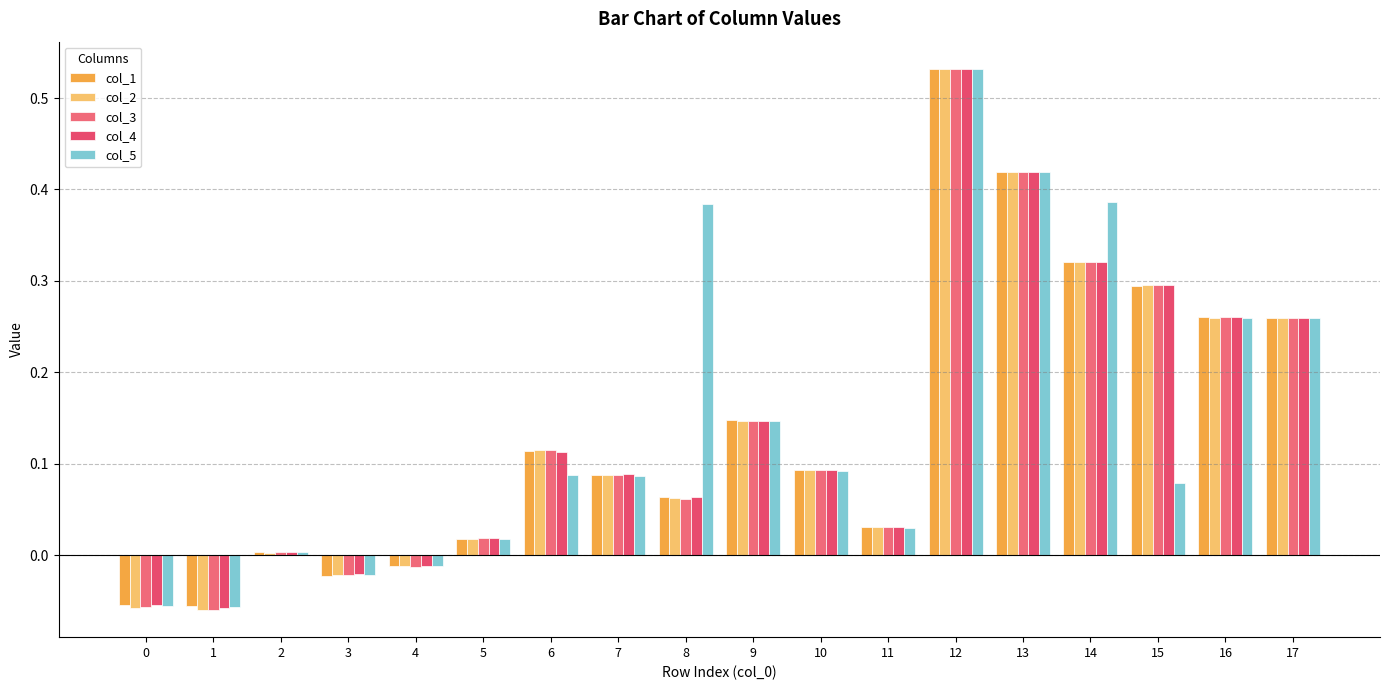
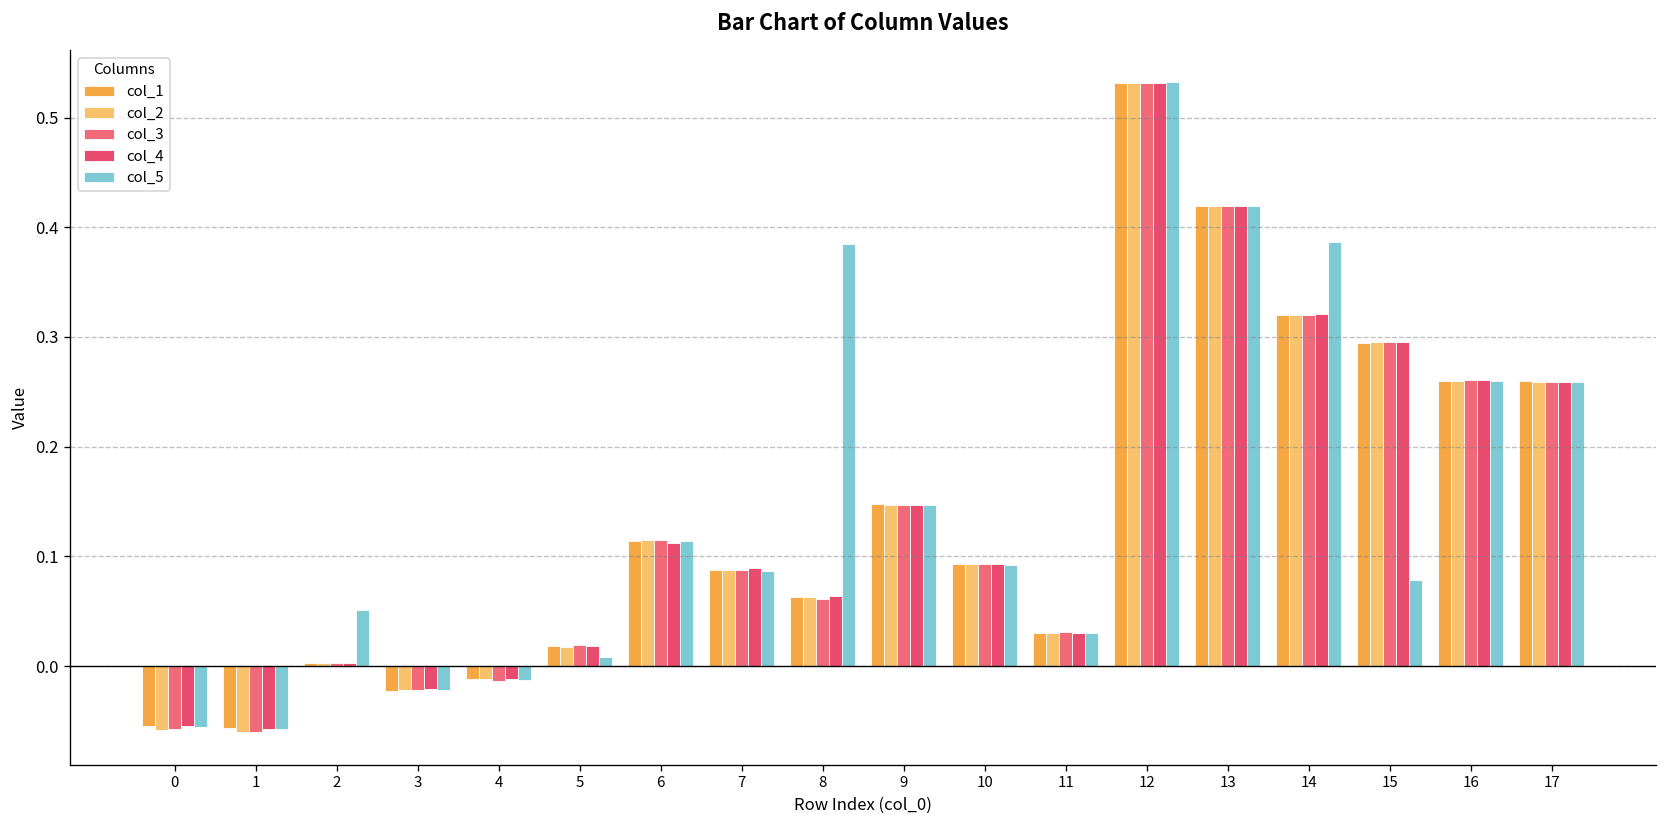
col_5, 2: 0.00 -> 0.05
col_5, 5: 0.02 -> 0.01
col_5, 6: 0.09 -> 0.11
